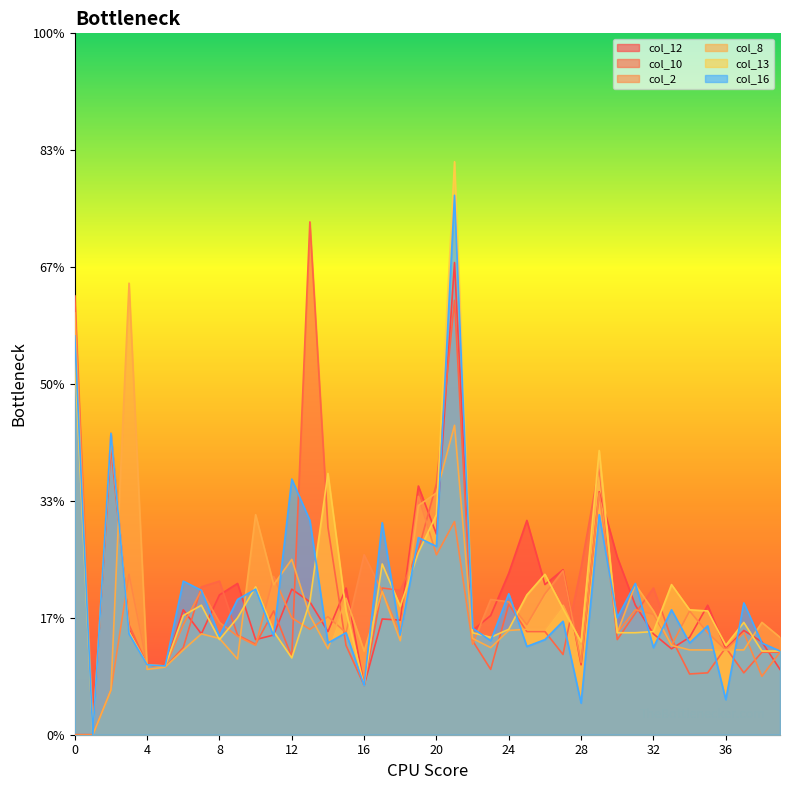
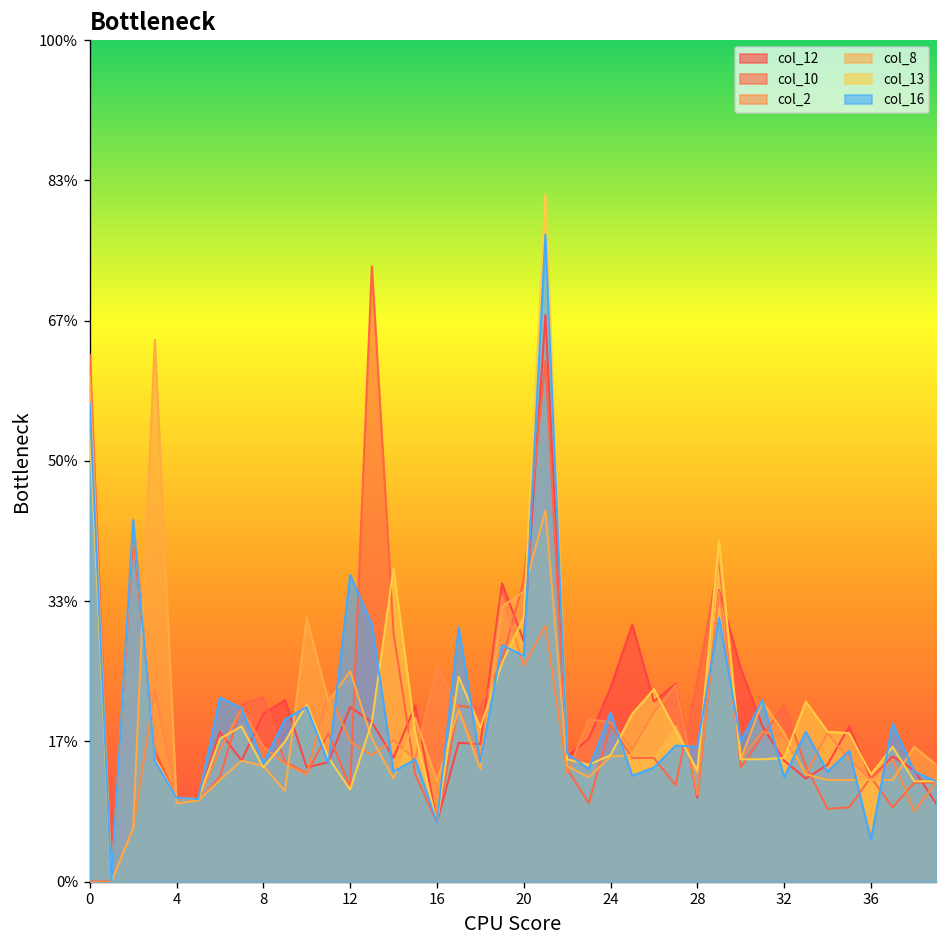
col_16, 28: 5% -> 16%
